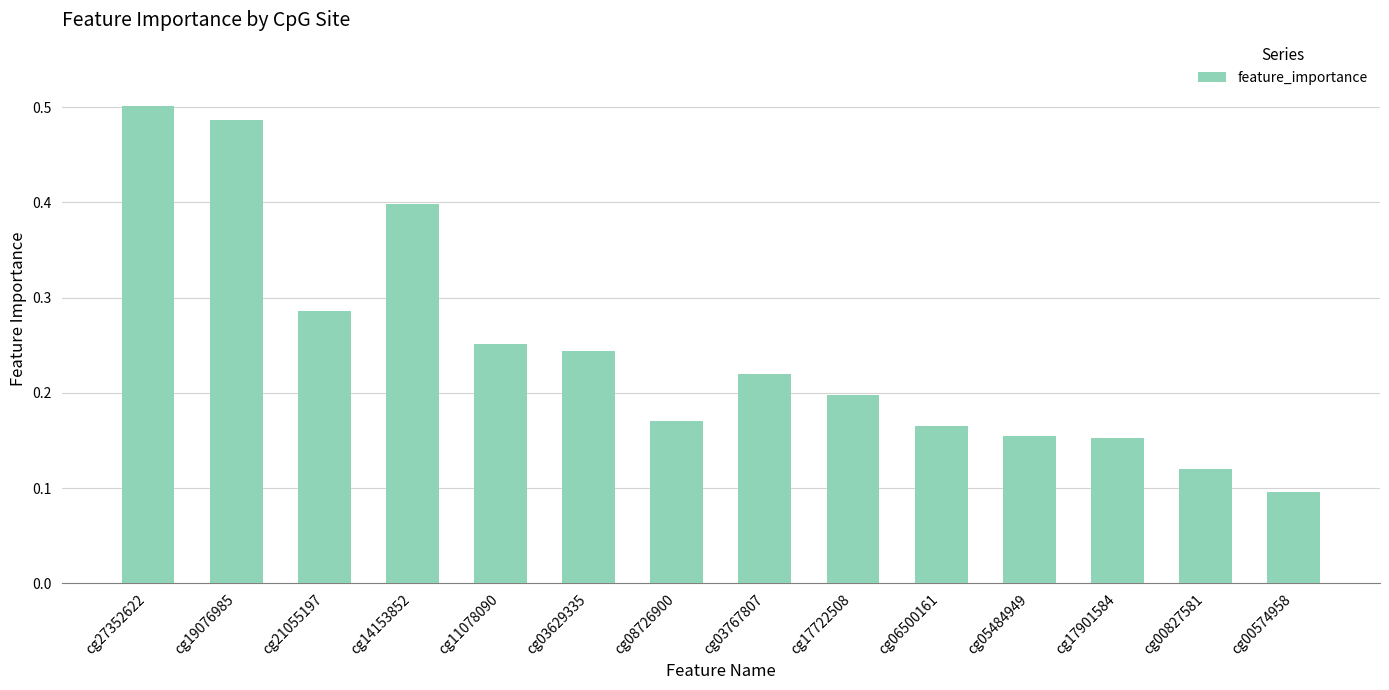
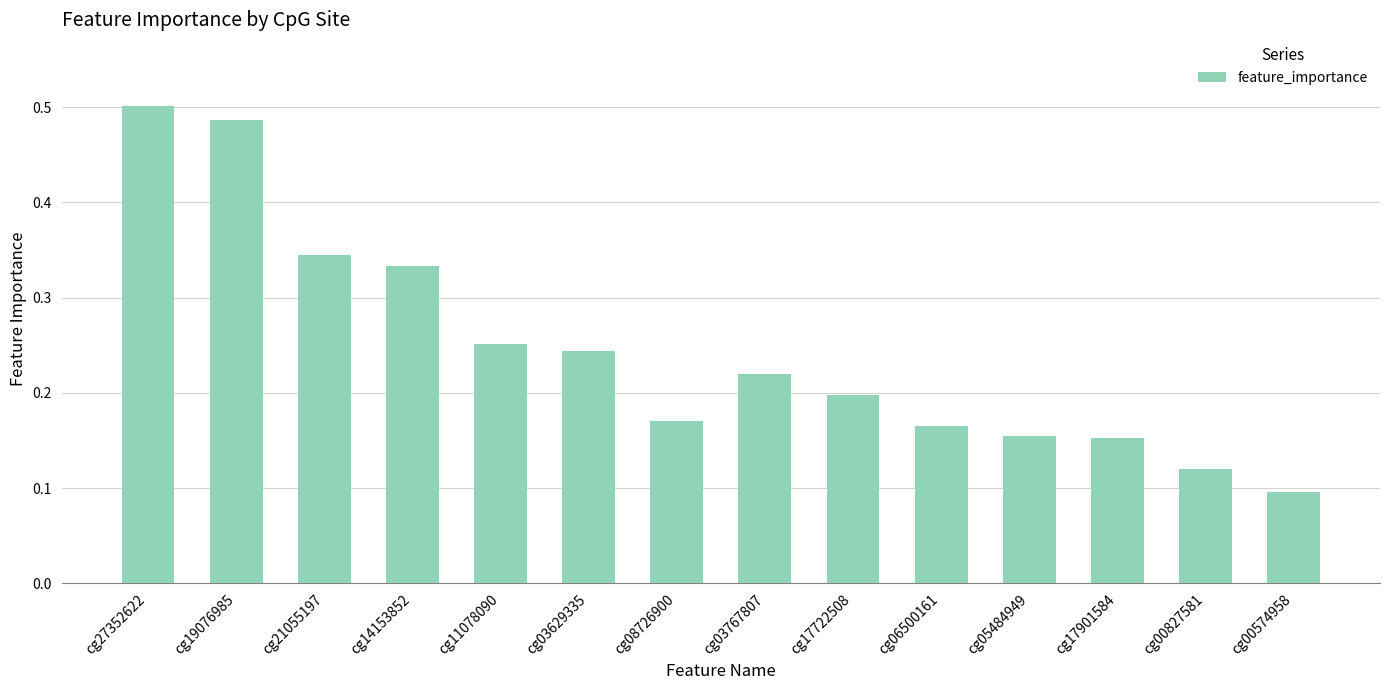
cg21055197: 0.29 -> 0.34
cg14153852: 0.40 -> 0.33
